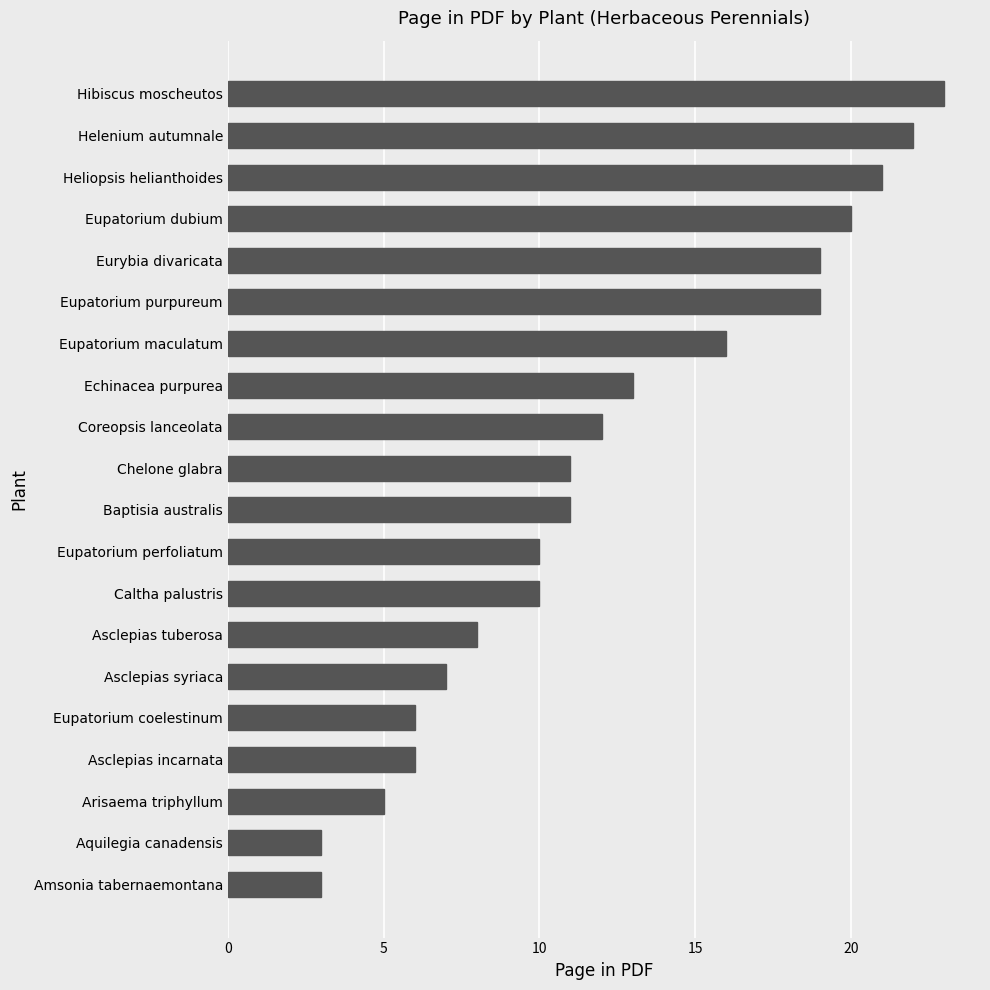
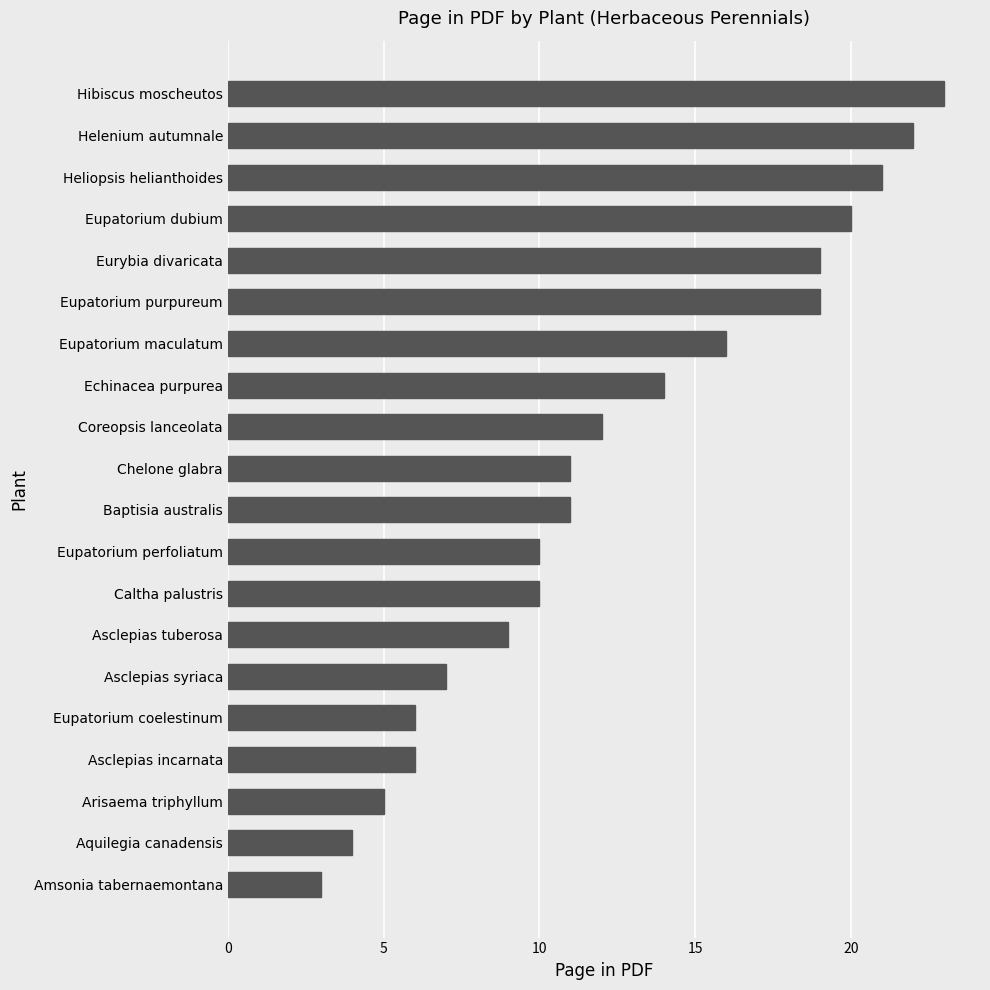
Echinacea purpurea: 13 -> 14
Asclepias tuberosa: 8 -> 9
Aquilegia canadensis: 3 -> 4
